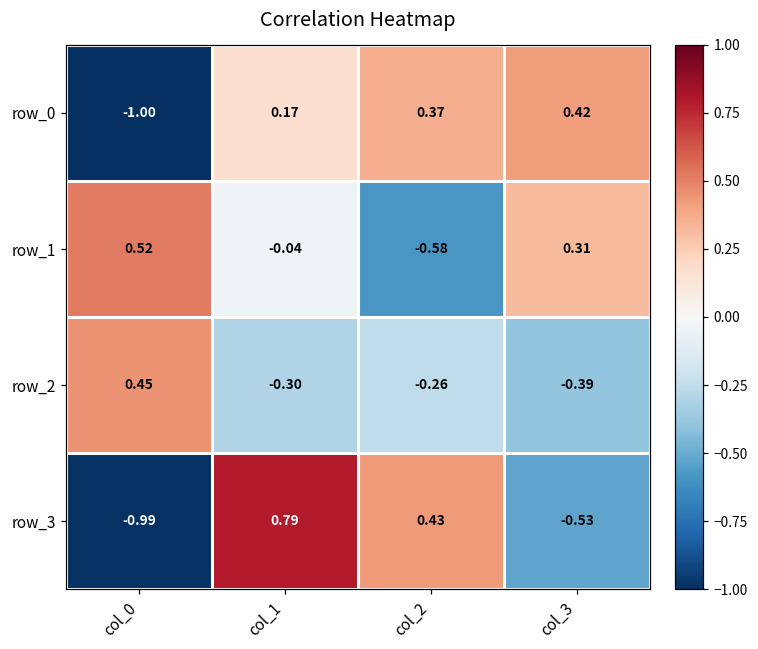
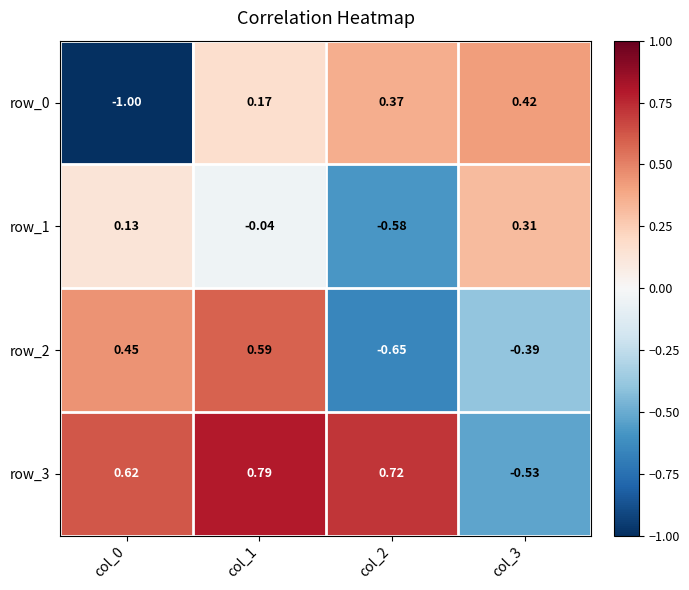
row_1, col_0: 0.52 -> 0.13
row_2, col_1: -0.30 -> 0.59
row_2, col_2: -0.26 -> -0.65
row_3, col_0: -0.99 -> 0.62
row_3, col_2: 0.43 -> 0.72
